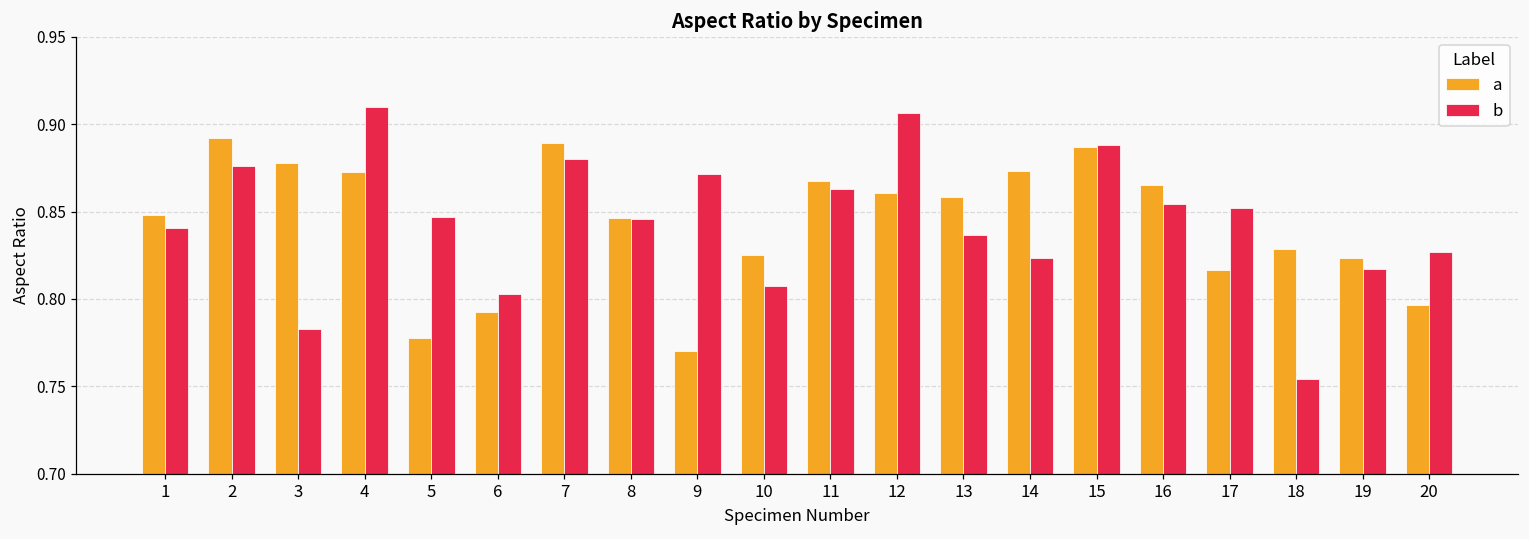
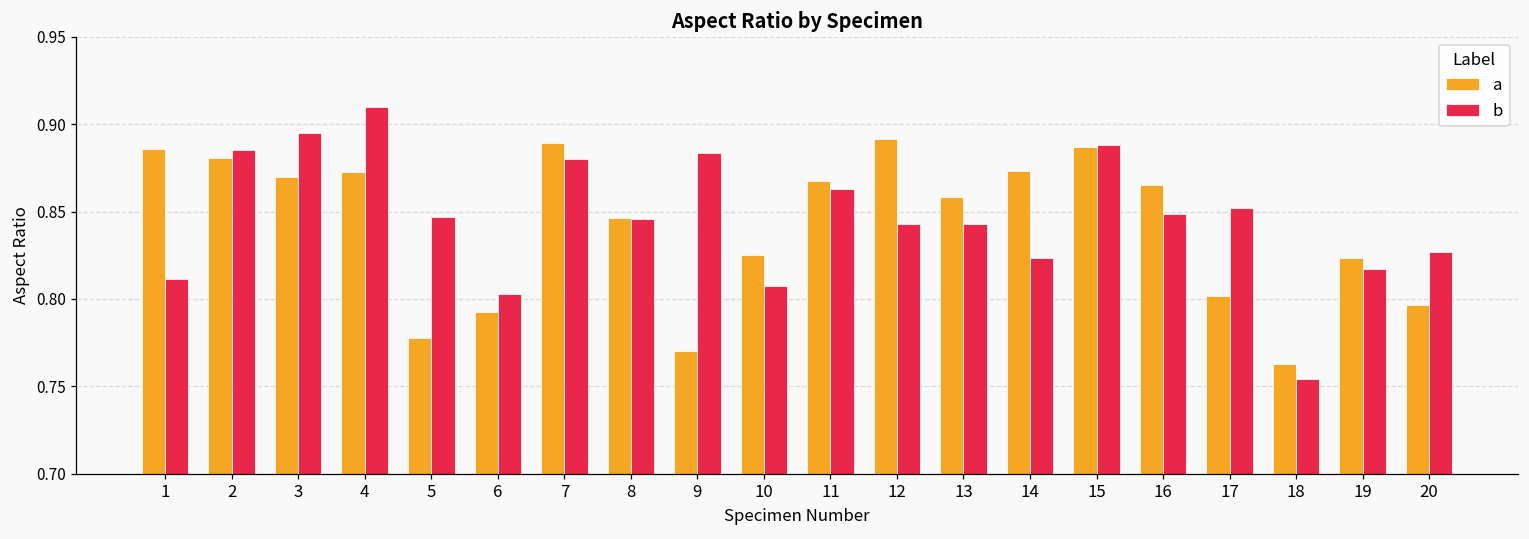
a, 1: 0.848 -> 0.886
b, 1: 0.840 -> 0.812
a, 2: 0.892 -> 0.881
b, 2: 0.876 -> 0.885
a, 3: 0.877 -> 0.870
b, 3: 0.783 -> 0.895
b, 9: 0.871 -> 0.884
a, 12: 0.861 -> 0.891
b, 12: 0.906 -> 0.843
b, 13: 0.836 -> 0.843
b, 16: 0.854 -> 0.848
a, 17: 0.816 -> 0.802
a, 18: 0.828 -> 0.763
